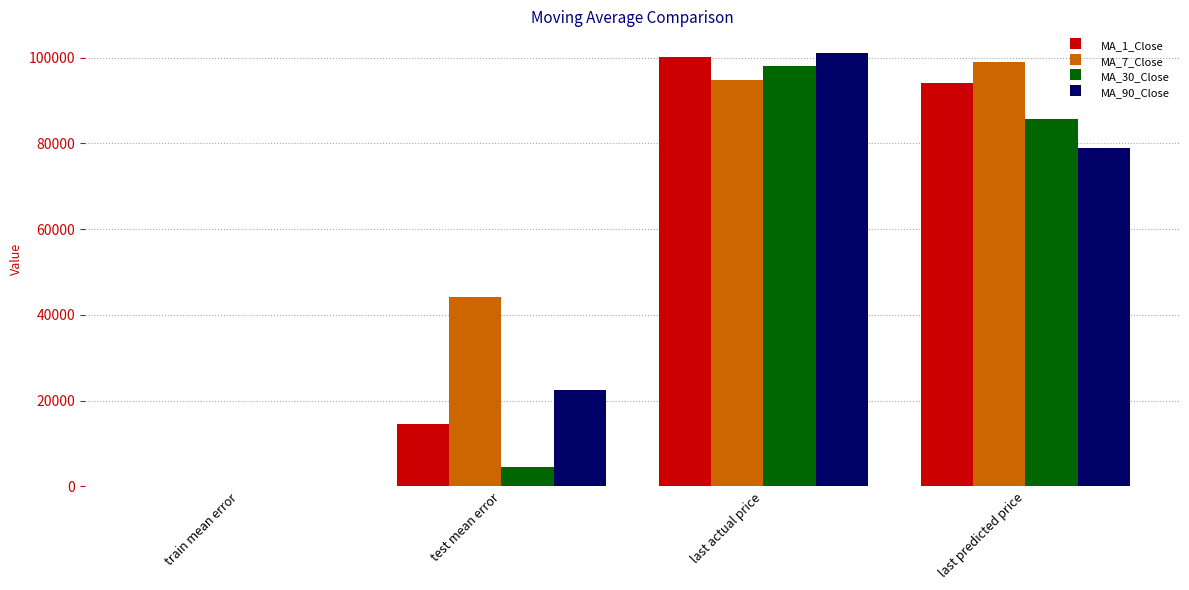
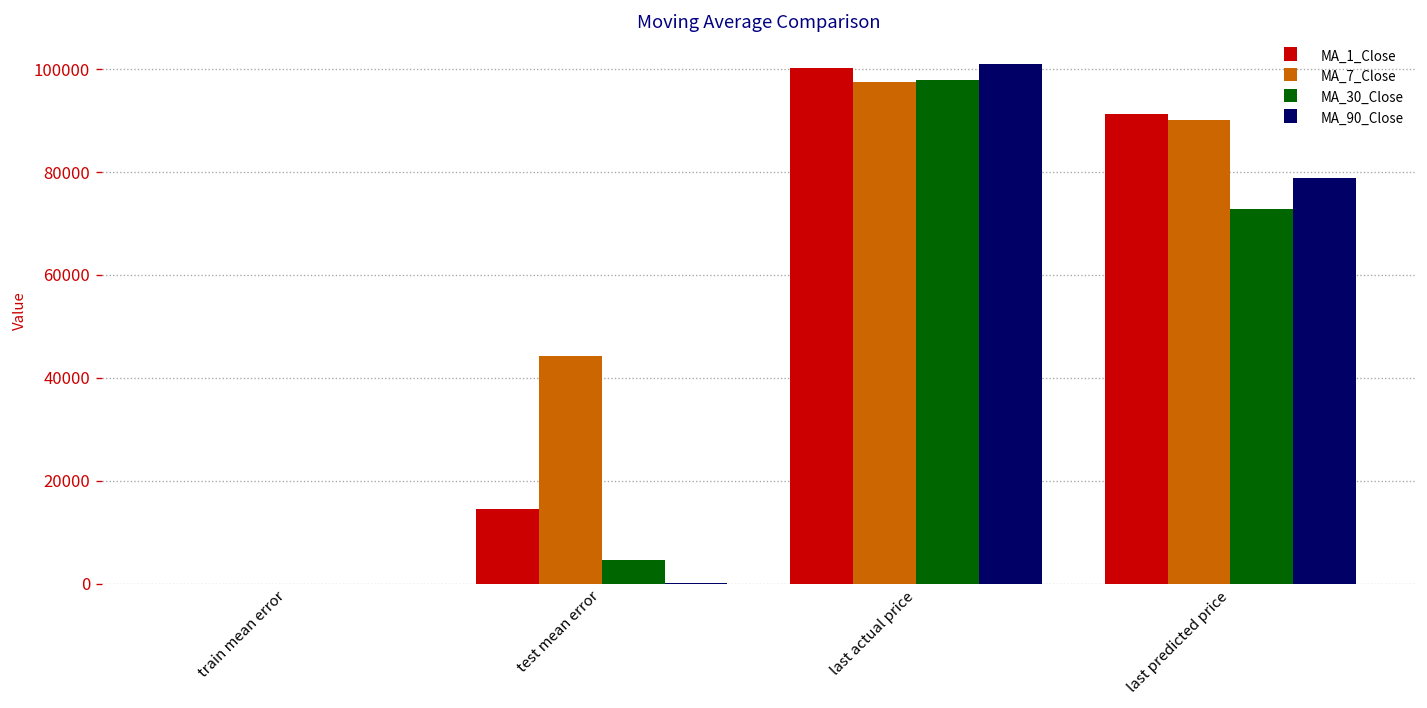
MA_90_Close, test mean error: 22000 -> 0
MA_7_Close, last actual price: 95000 -> 98000
MA_1_Close, last predicted price: 94000 -> 91000
MA_7_Close, last predicted price: 99000 -> 90000
MA_30_Close, last predicted price: 86000 -> 73000
